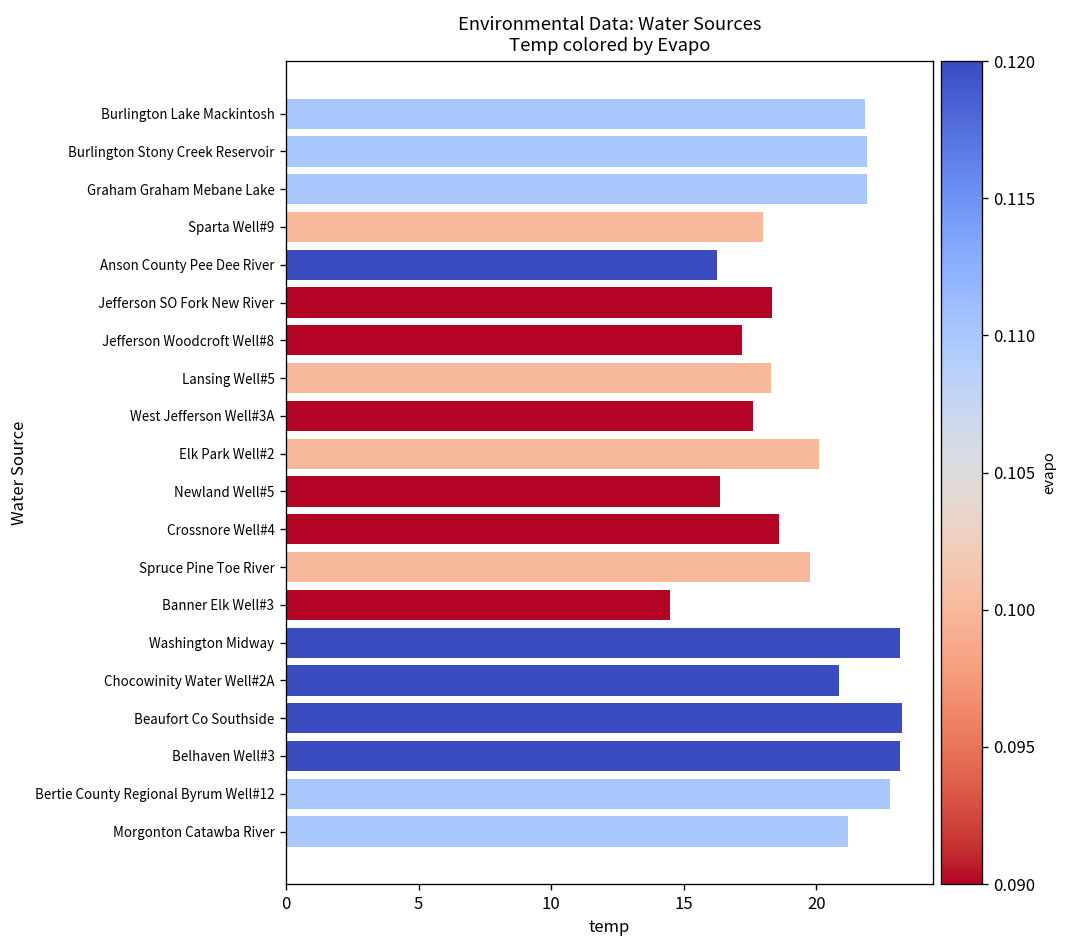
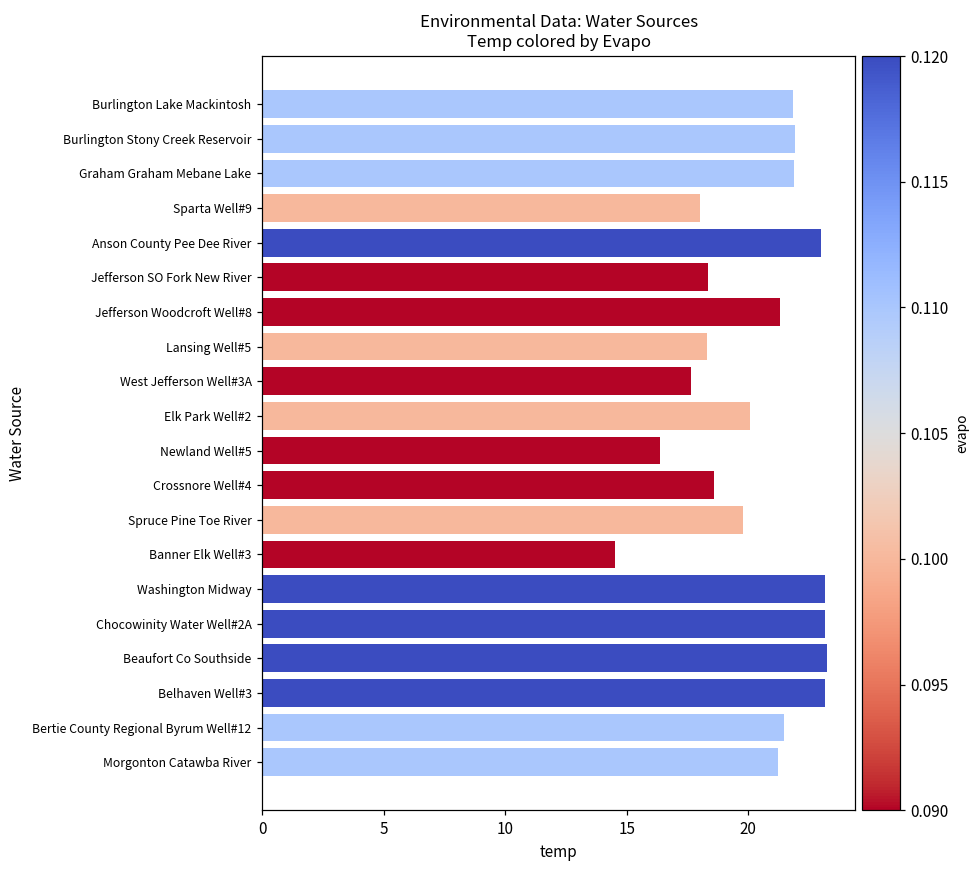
Anson County Pee Dee River: 16.3 -> 23.0
Jefferson Woodcroft Well#8: 17.2 -> 21.3
Chocowinity Water Well#2A: 20.9 -> 23.2
Bertie County Regional Byrum Well#12: 22.8 -> 21.5
